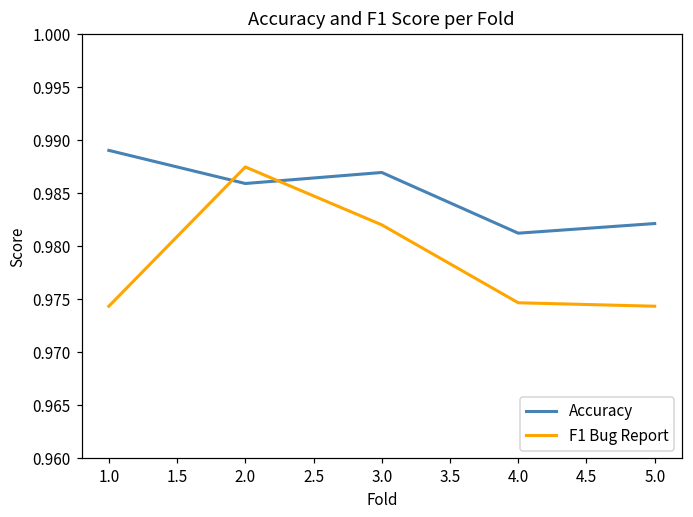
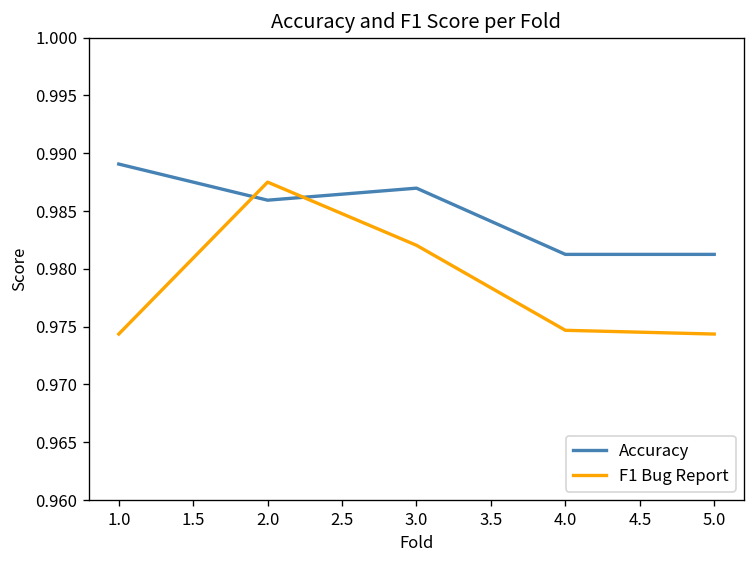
Accuracy, 5.0: 0.982 -> 0.981
